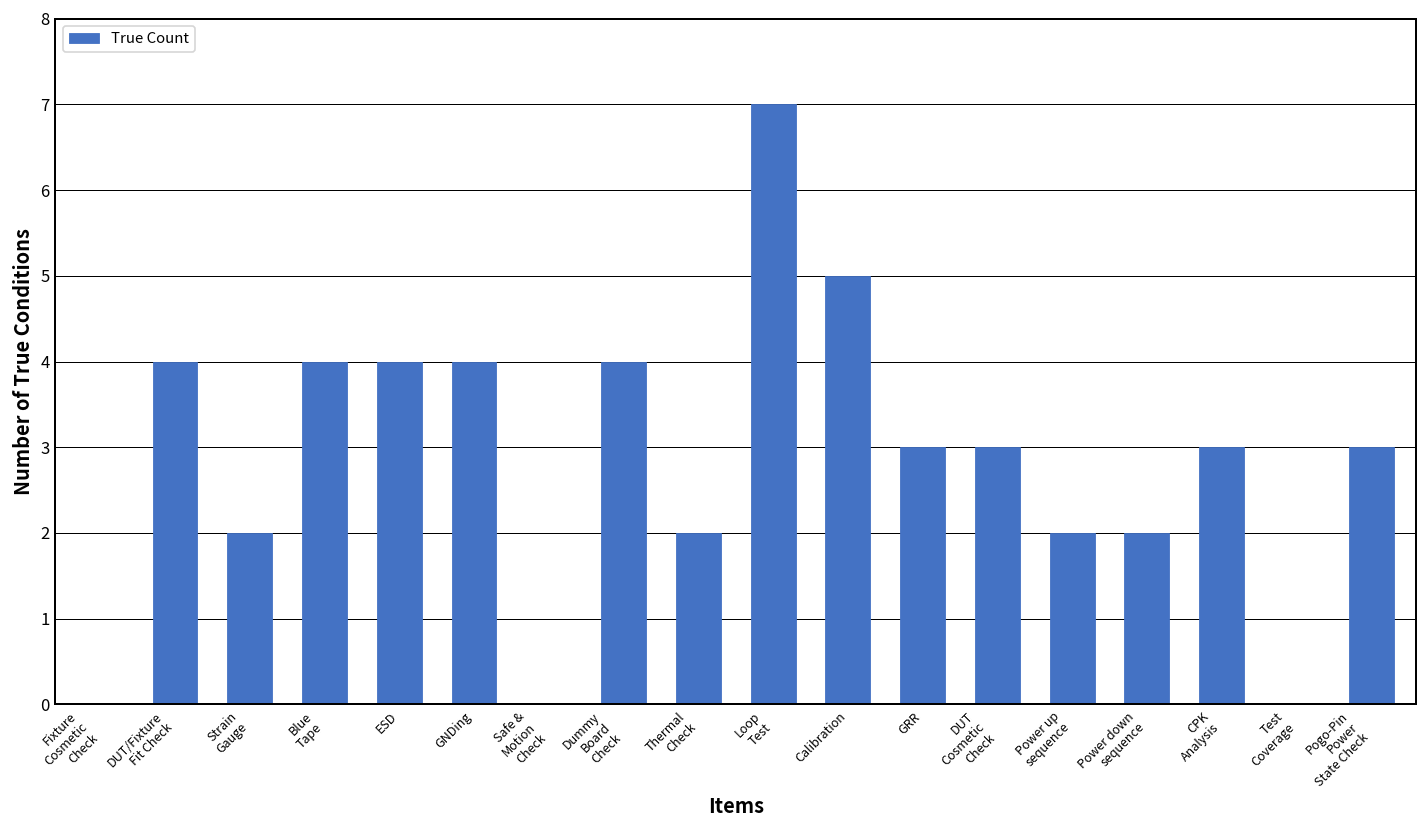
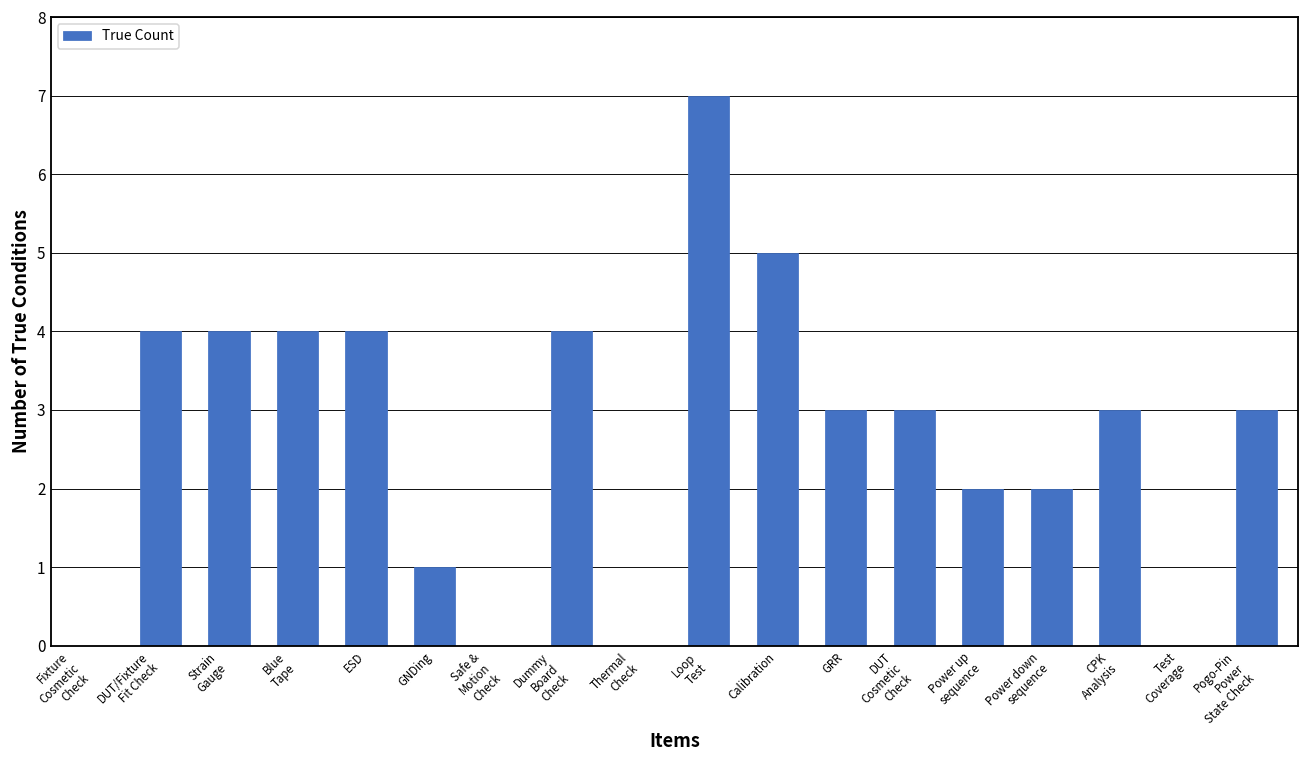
Strain Gauge: 2 -> 4
GNDing: 4 -> 1
Thermal Check: 2 -> 0
